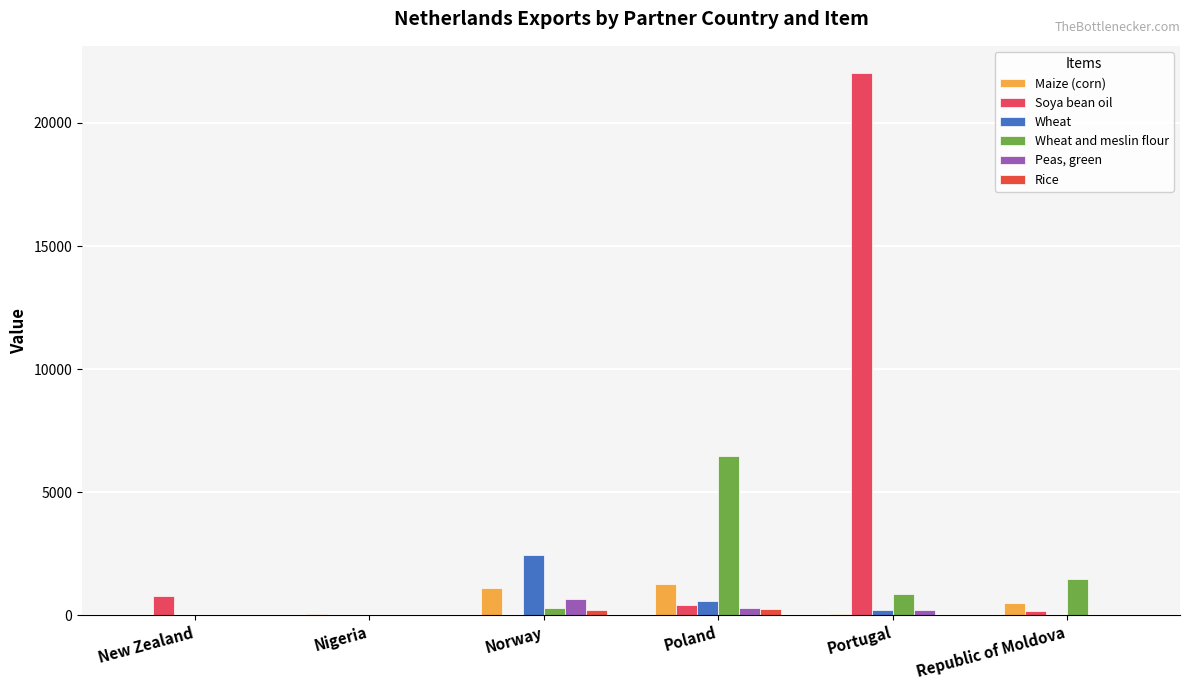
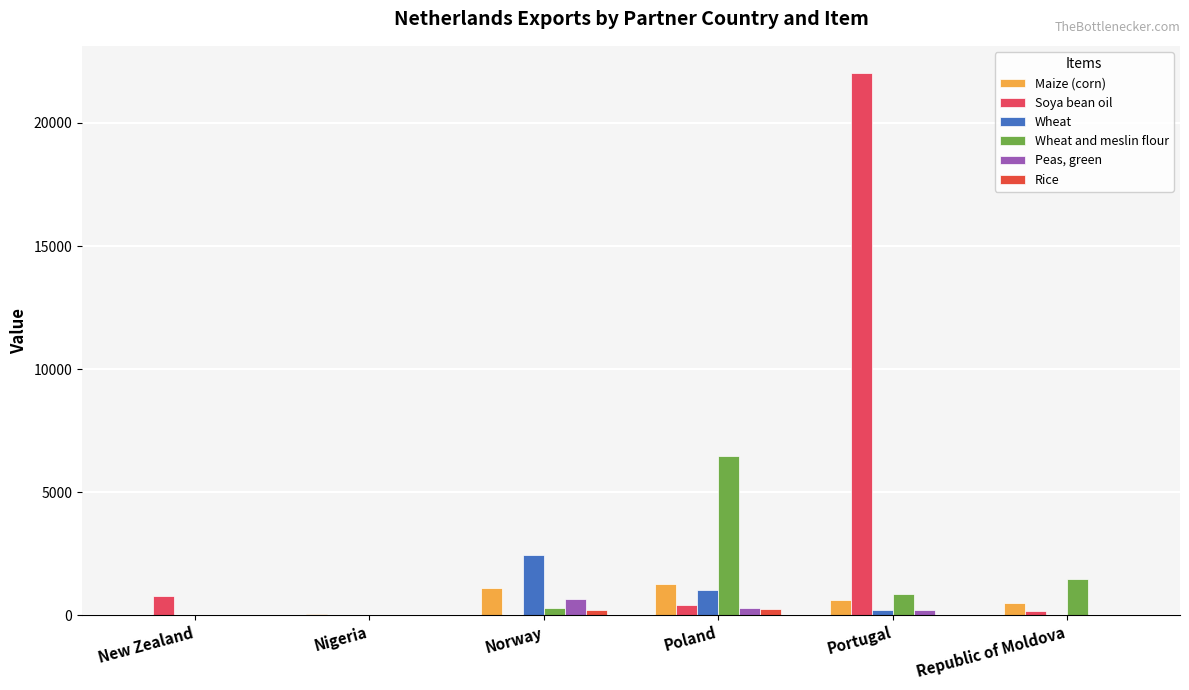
Wheat, Poland: 600 -> 1000
Maize (corn), Portugal: 100 -> 600
